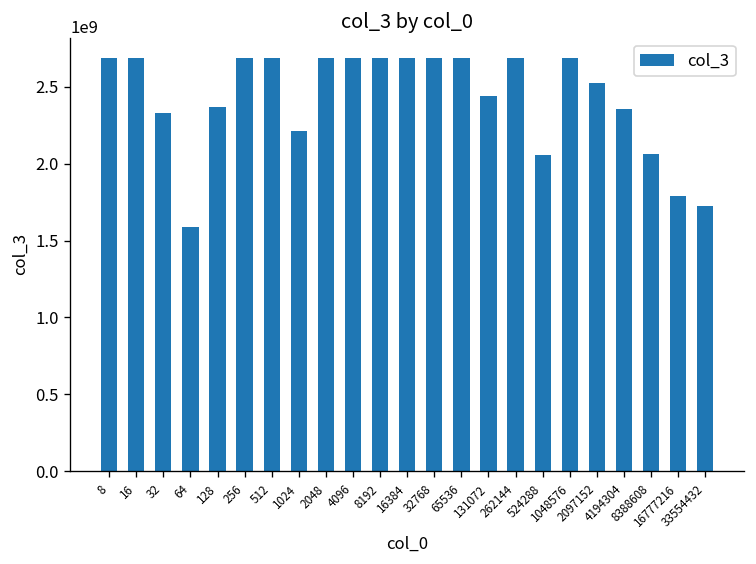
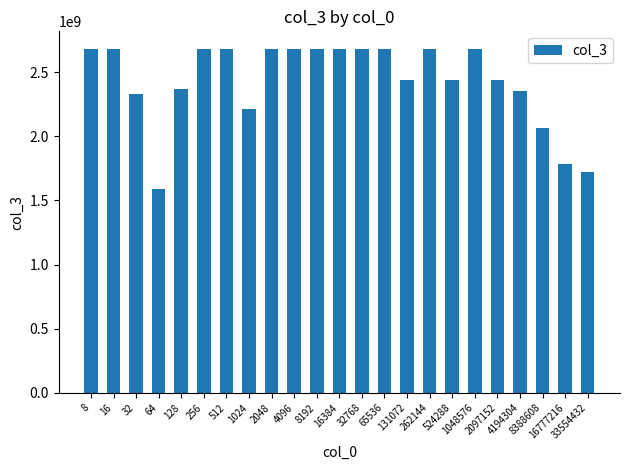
524288: 2050000000 -> 2440000000
2097152: 2520000000 -> 2440000000
